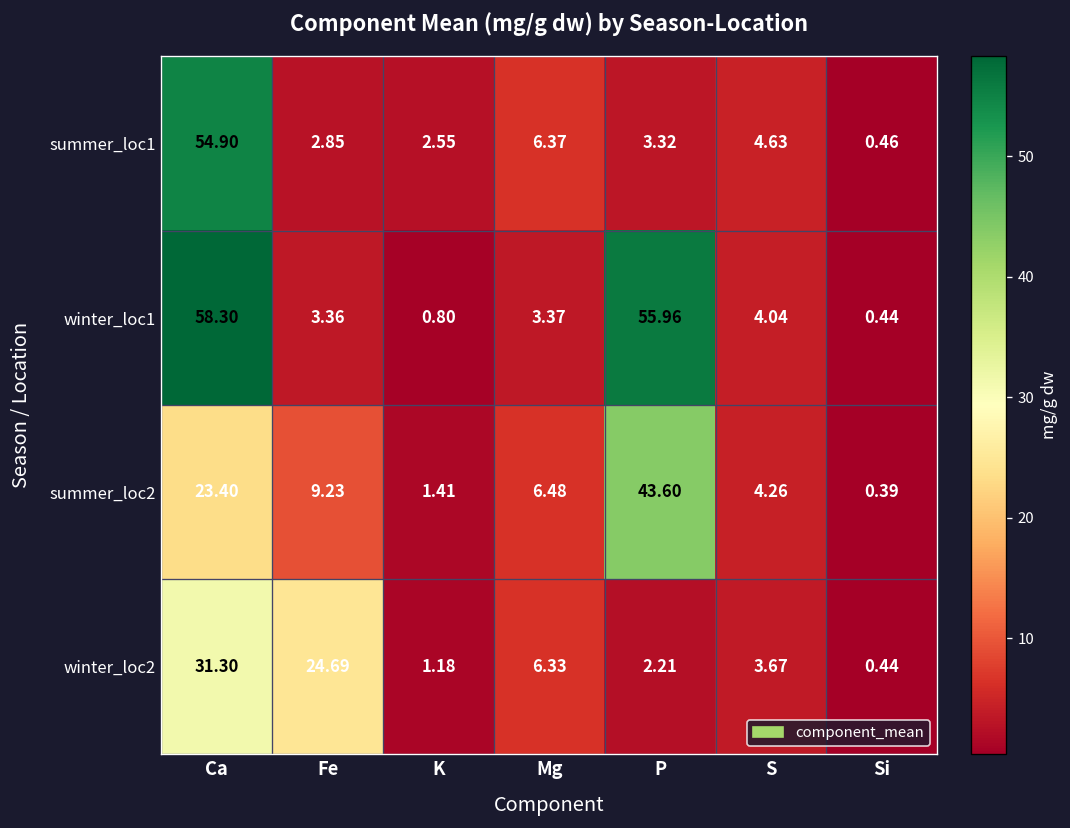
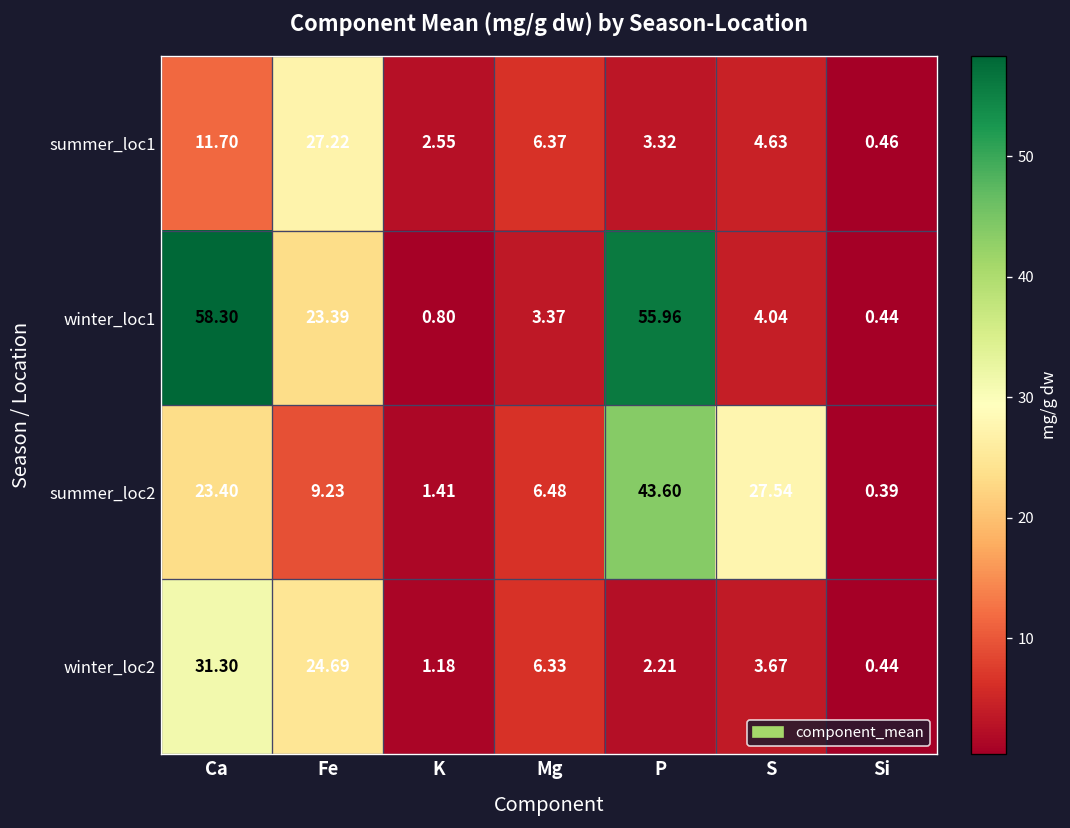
summer_loc1, Ca: 54.90 -> 11.70
summer_loc1, Fe: 2.85 -> 27.22
winter_loc1, Fe: 3.36 -> 23.39
summer_loc2, S: 4.26 -> 27.54
